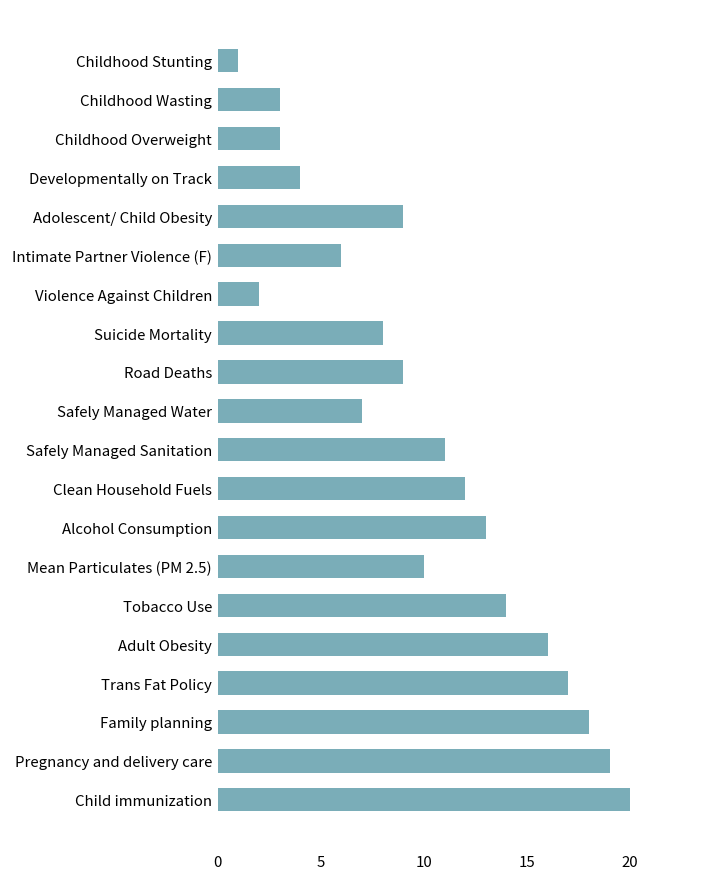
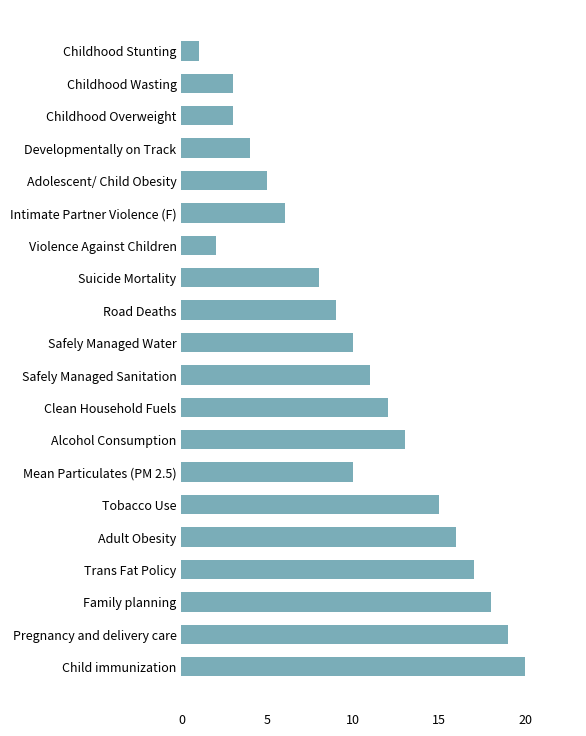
Adolescent/ Child Obesity: 9 -> 5
Safely Managed Water: 7 -> 10
Tobacco Use: 14 -> 15
